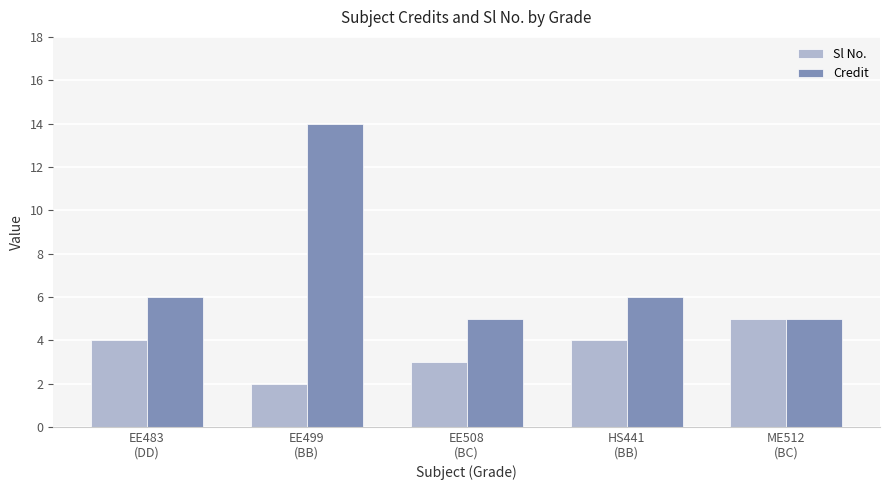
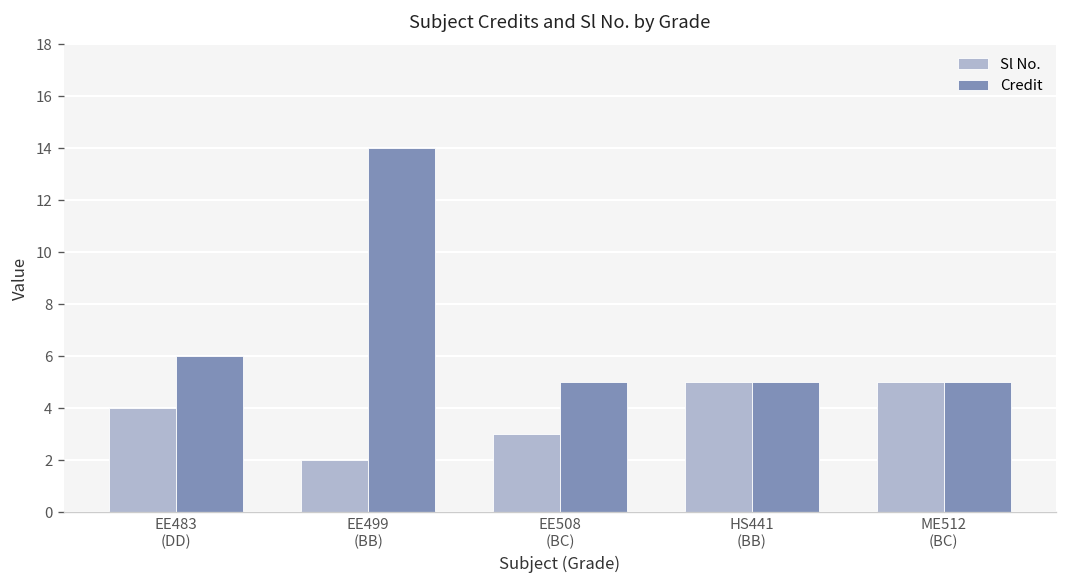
Sl No., HS441 (BB): 4 -> 5
Credit, HS441 (BB): 6 -> 5
